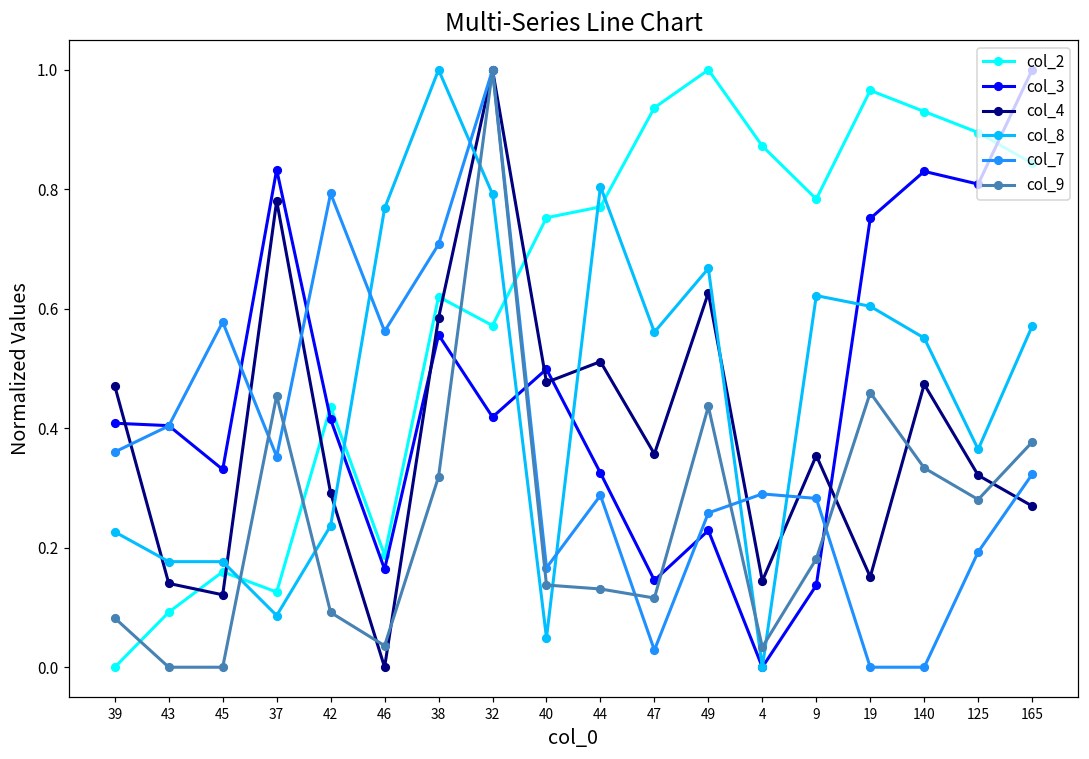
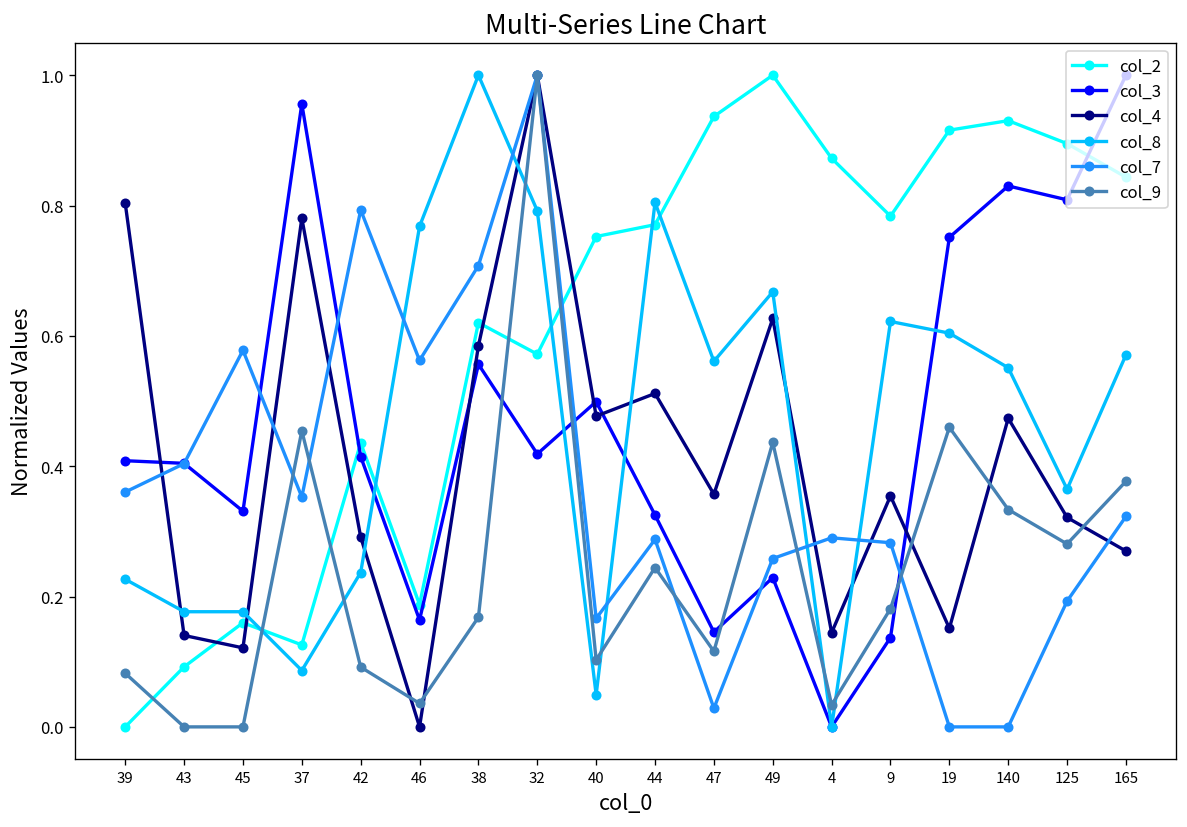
col_4, 39: 0.47 -> 0.80
col_3, 37: 0.83 -> 0.96
col_9, 38: 0.32 -> 0.17
col_9, 40: 0.14 -> 0.10
col_9, 44: 0.13 -> 0.24
col_2, 19: 0.97 -> 0.92
